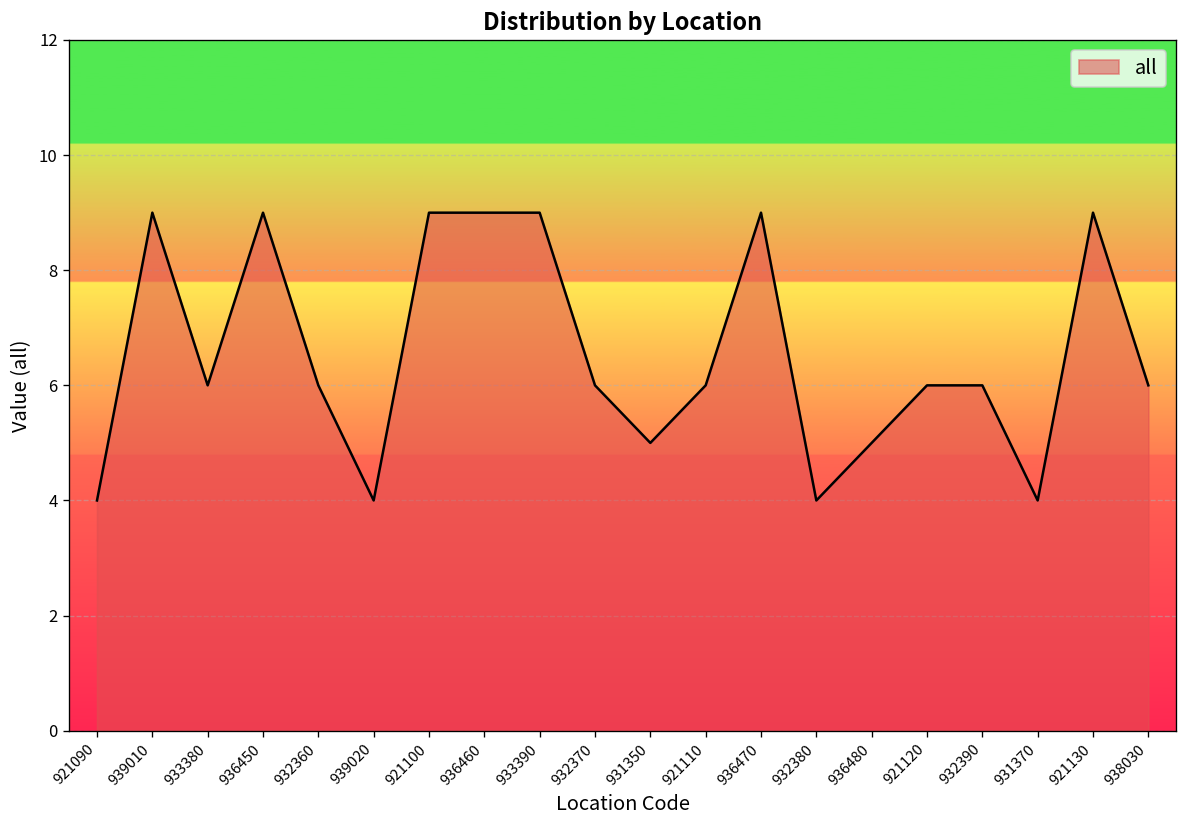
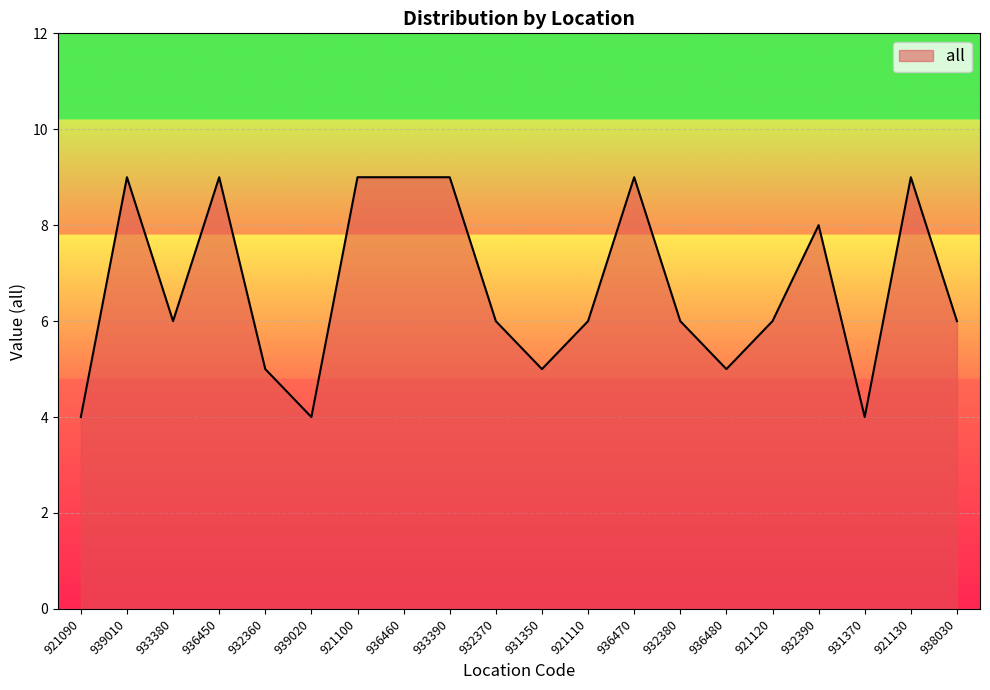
932360: 6 -> 5
932380: 4 -> 6
932390: 6 -> 8
